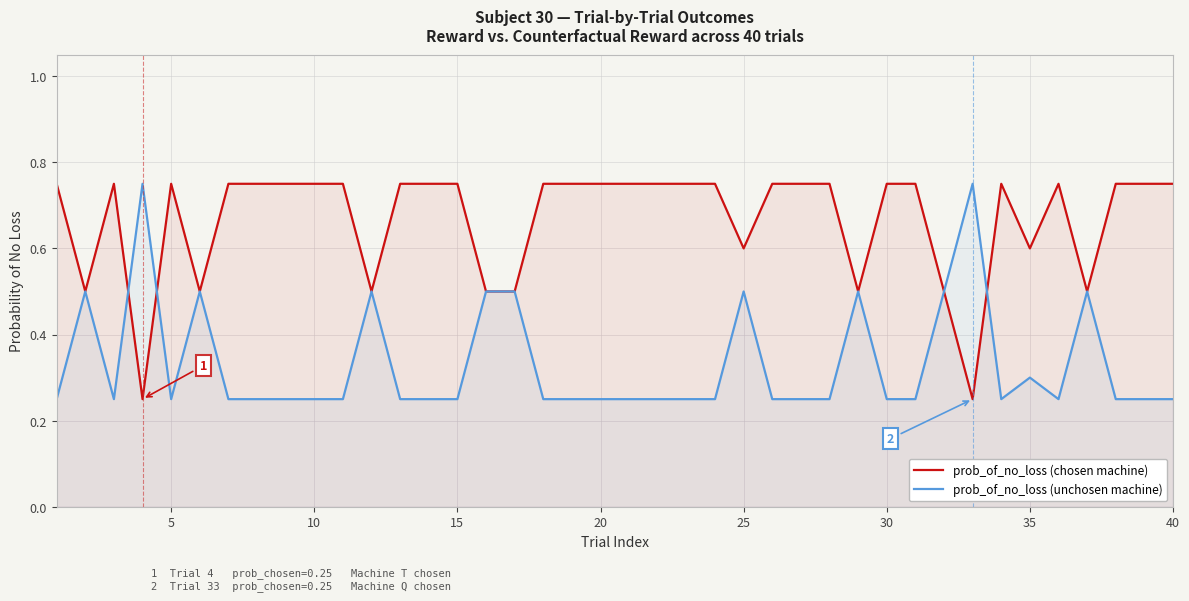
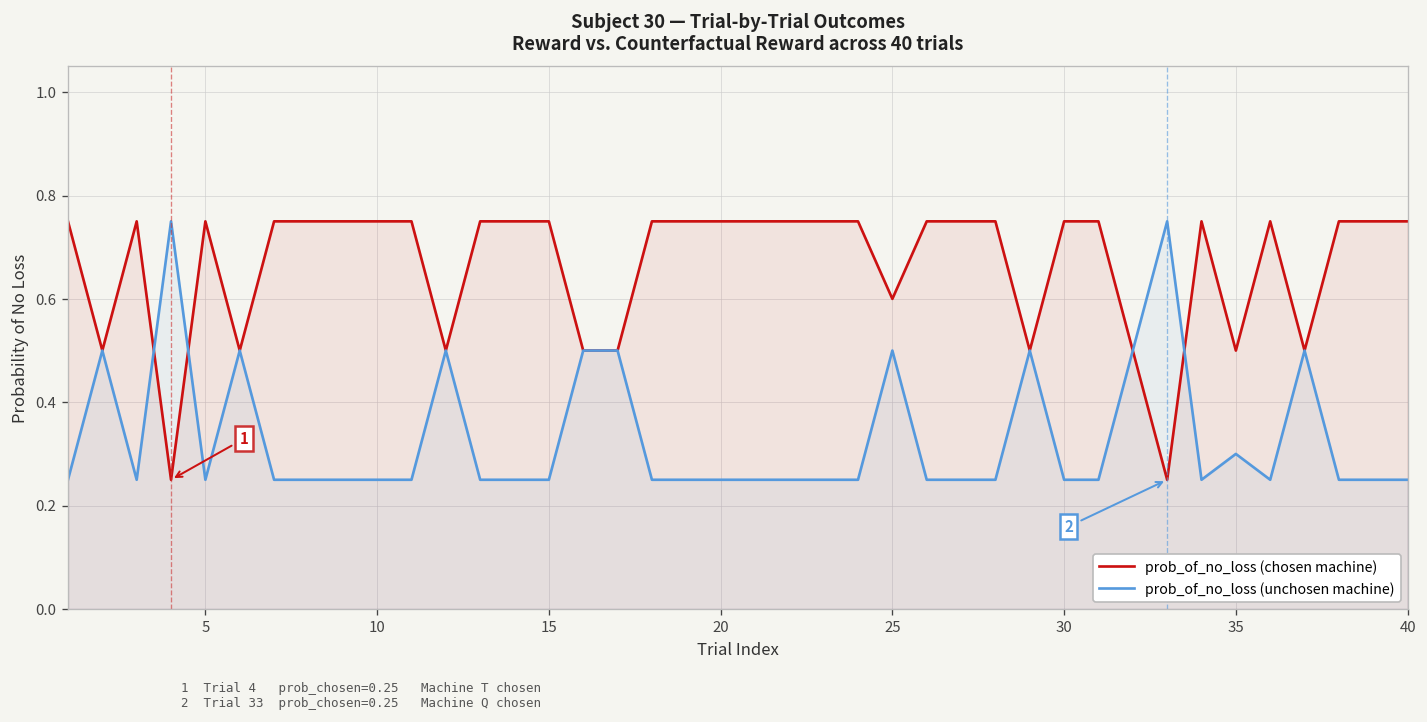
prob_of_no_loss (chosen machine), 35: 0.6 -> 0.5
